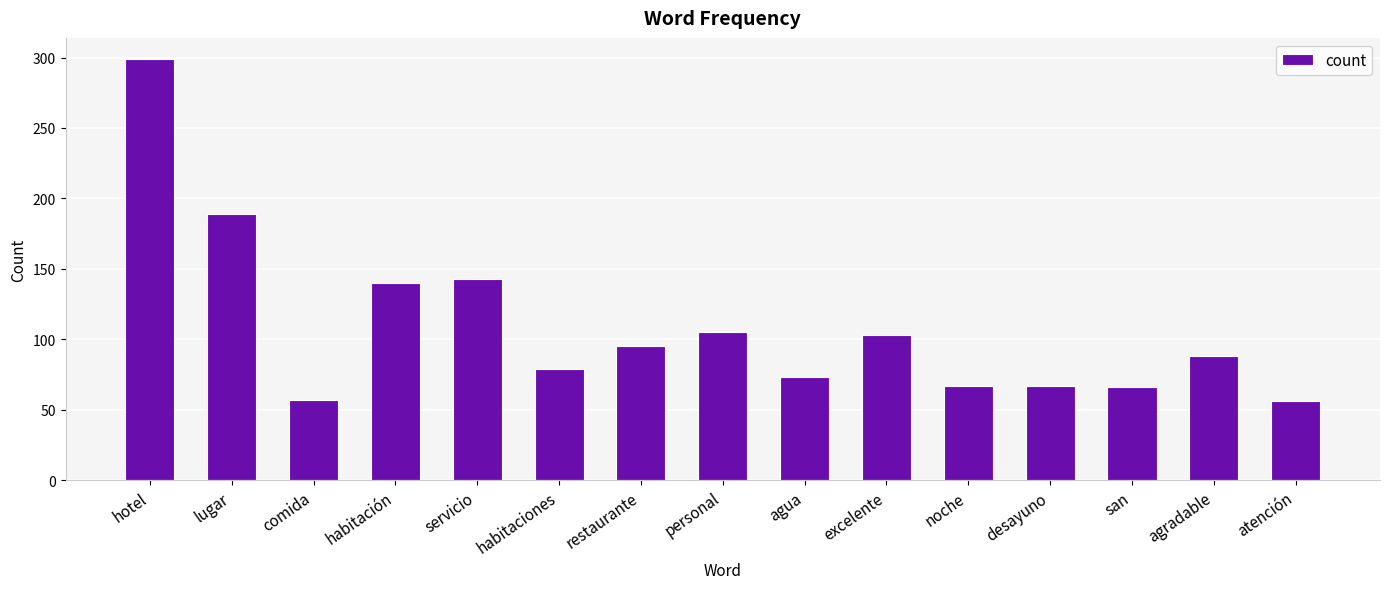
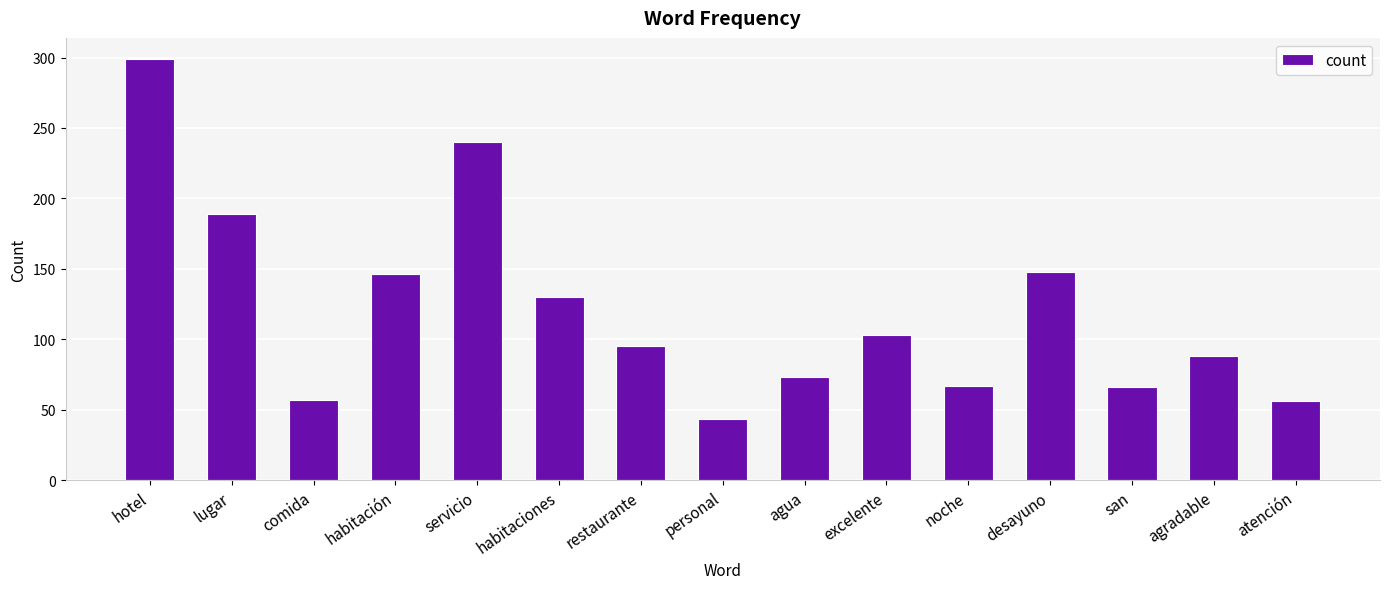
habitación: 140 -> 146
servicio: 143 -> 240
habitaciones: 79 -> 130
personal: 105 -> 43
desayuno: 67 -> 148
